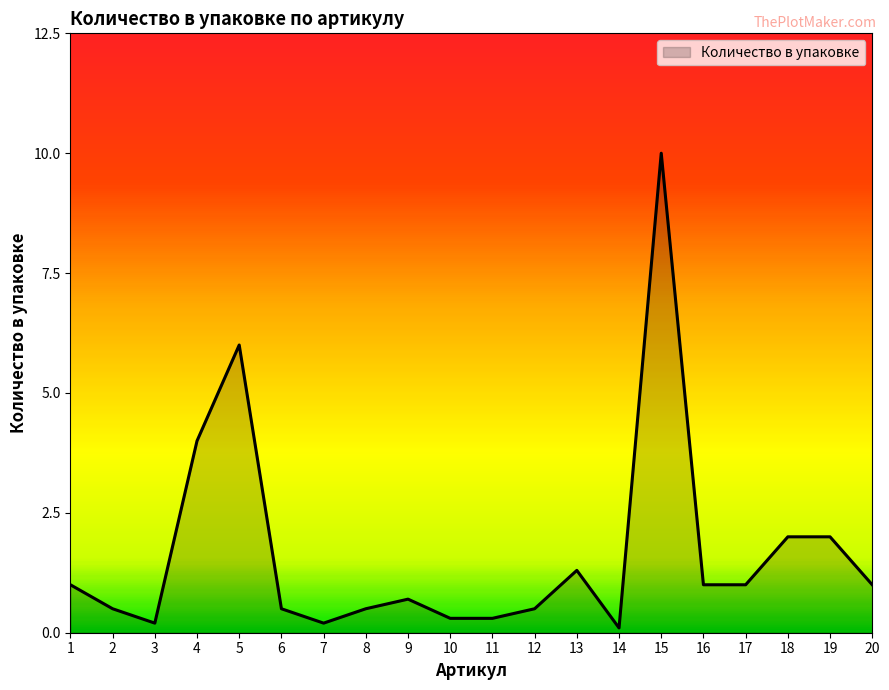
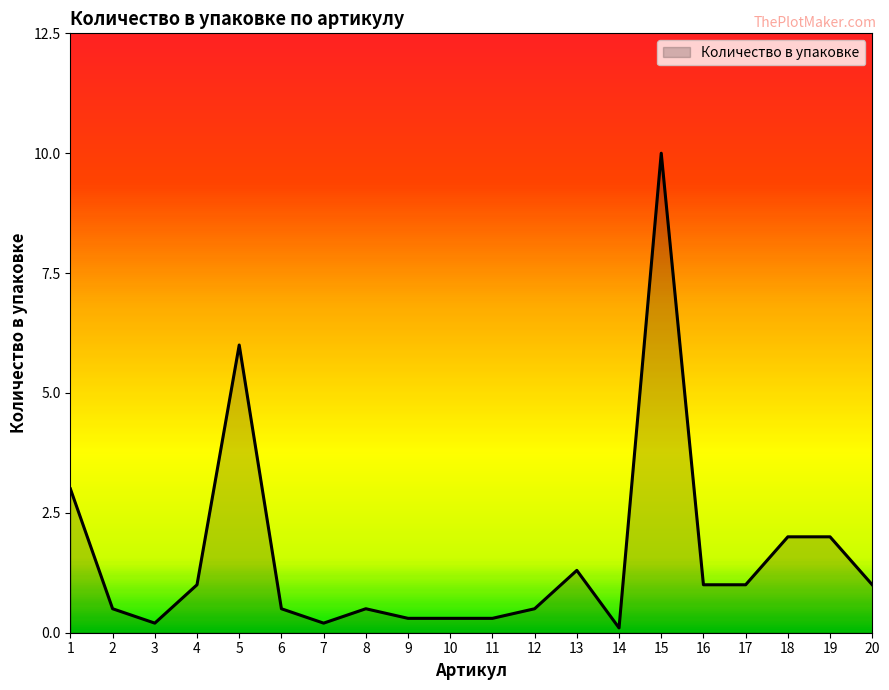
1: 1 -> 3
4: 4 -> 1
9: 0.7 -> 0.3
